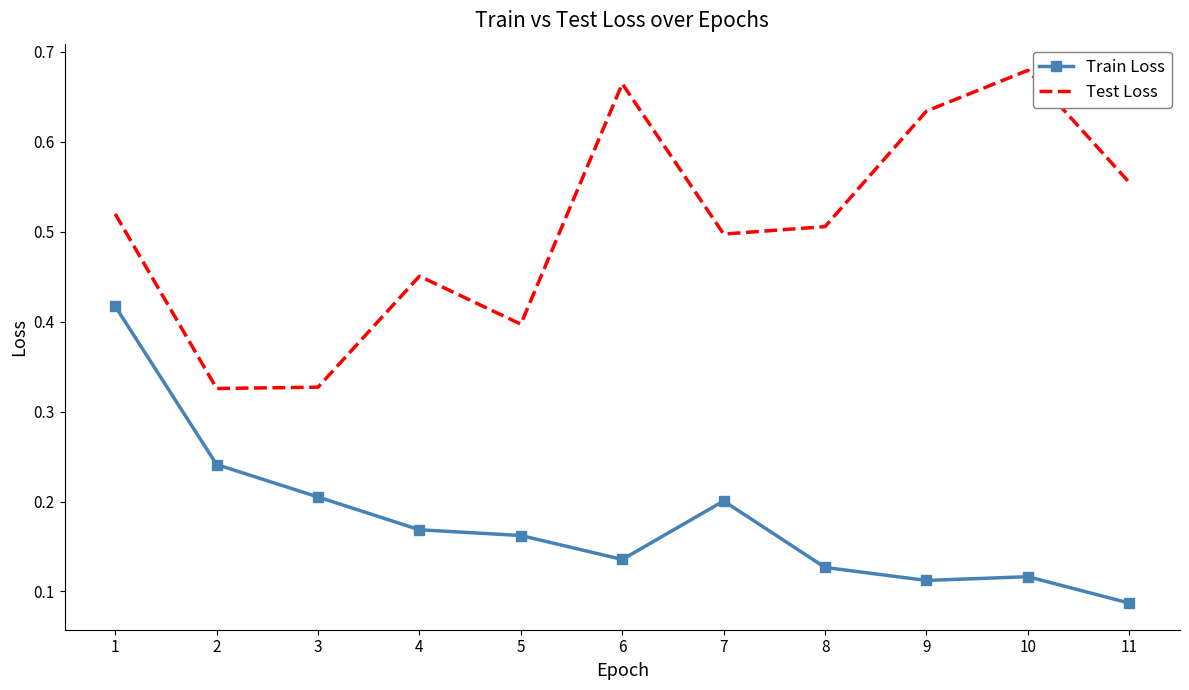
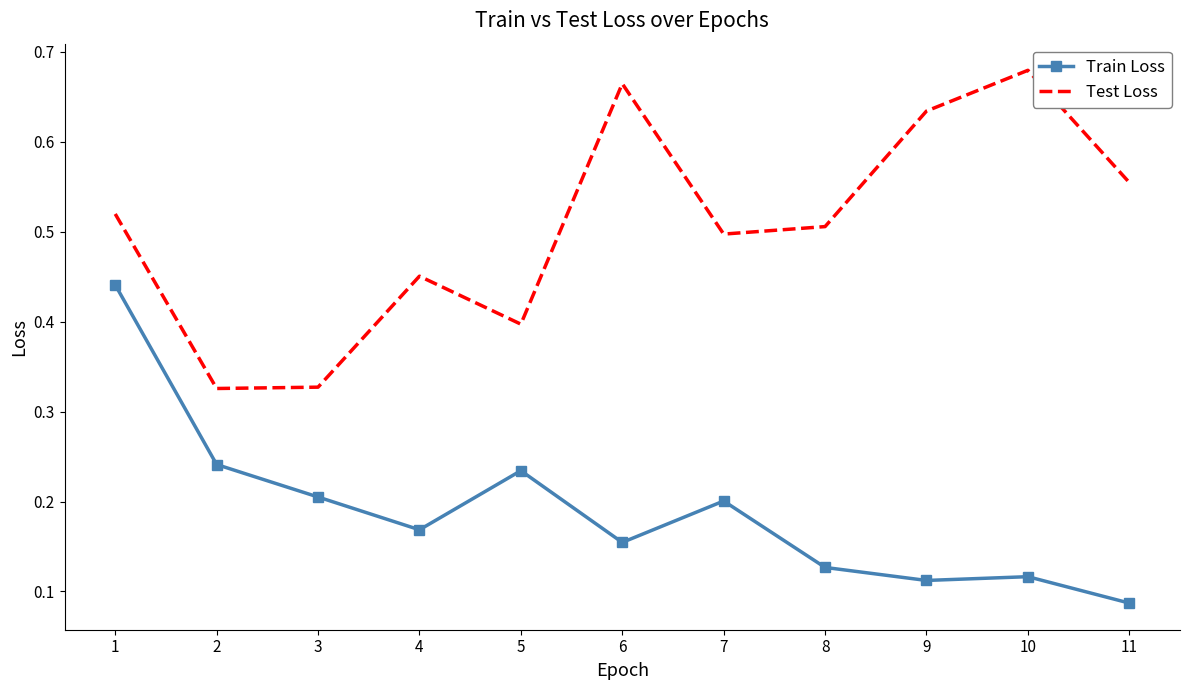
Train Loss, 1: 0.42 -> 0.44
Train Loss, 5: 0.16 -> 0.23
Train Loss, 6: 0.14 -> 0.15
